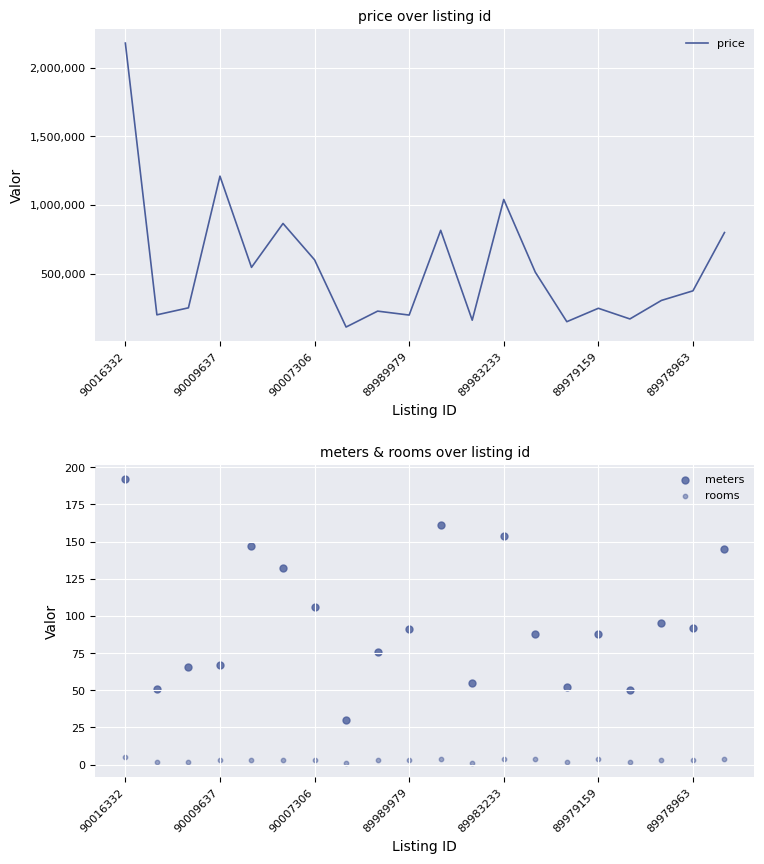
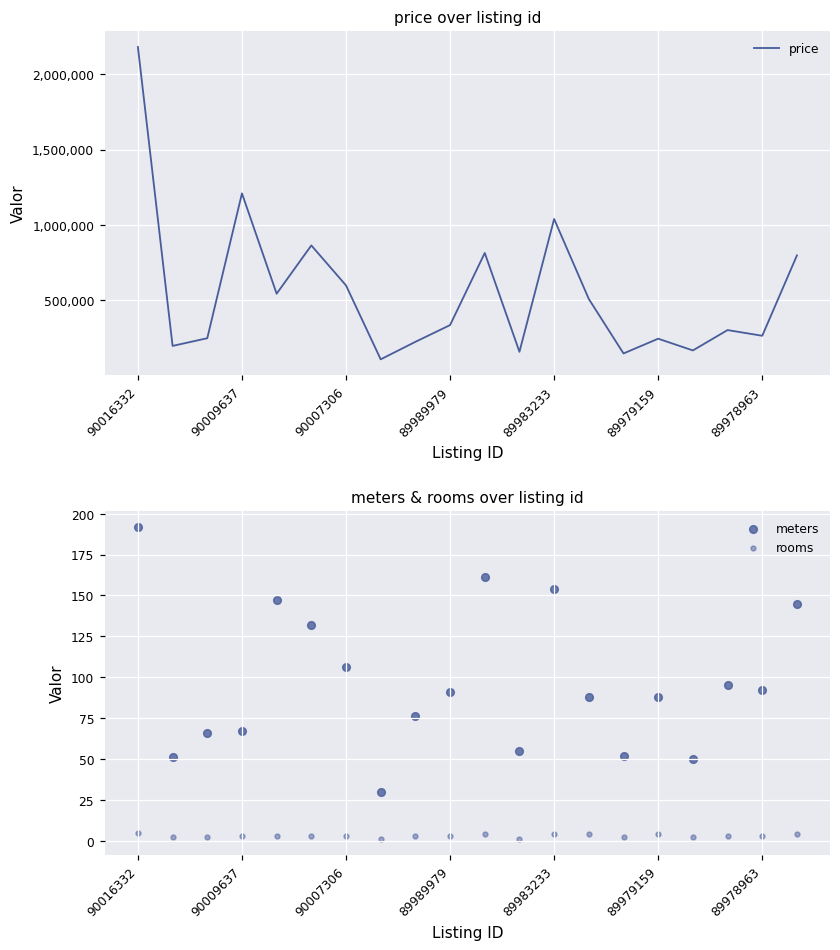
price over listing id, 89989979: 200,000 -> 340,000
price over listing id, 89978963: 370,000 -> 270,000
